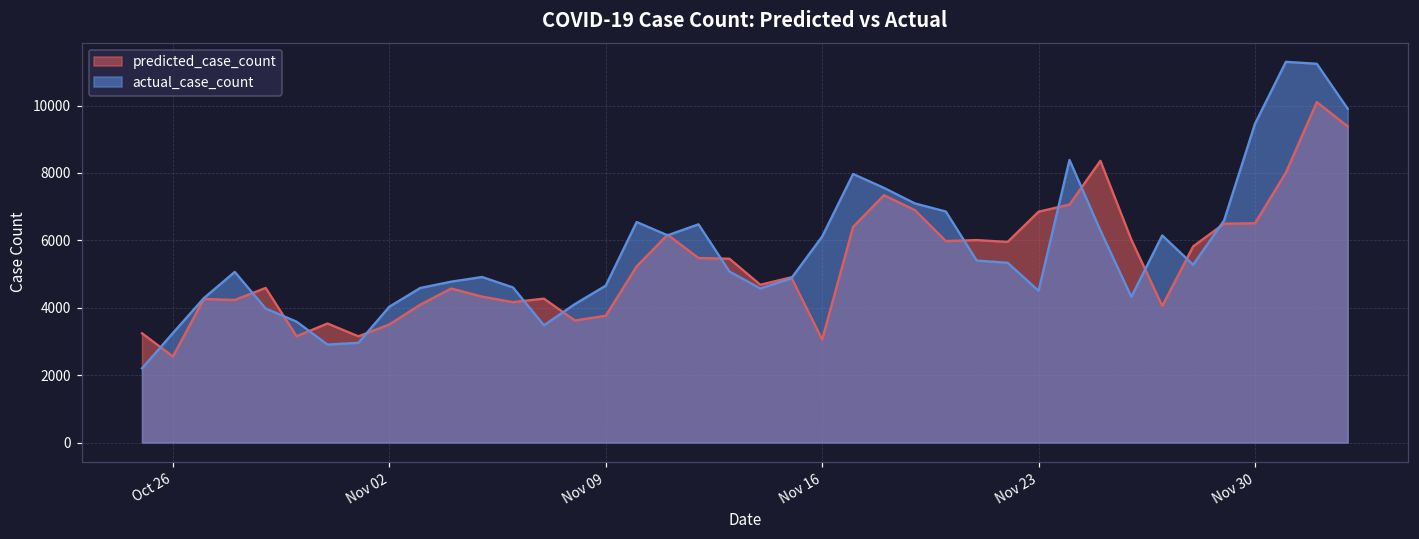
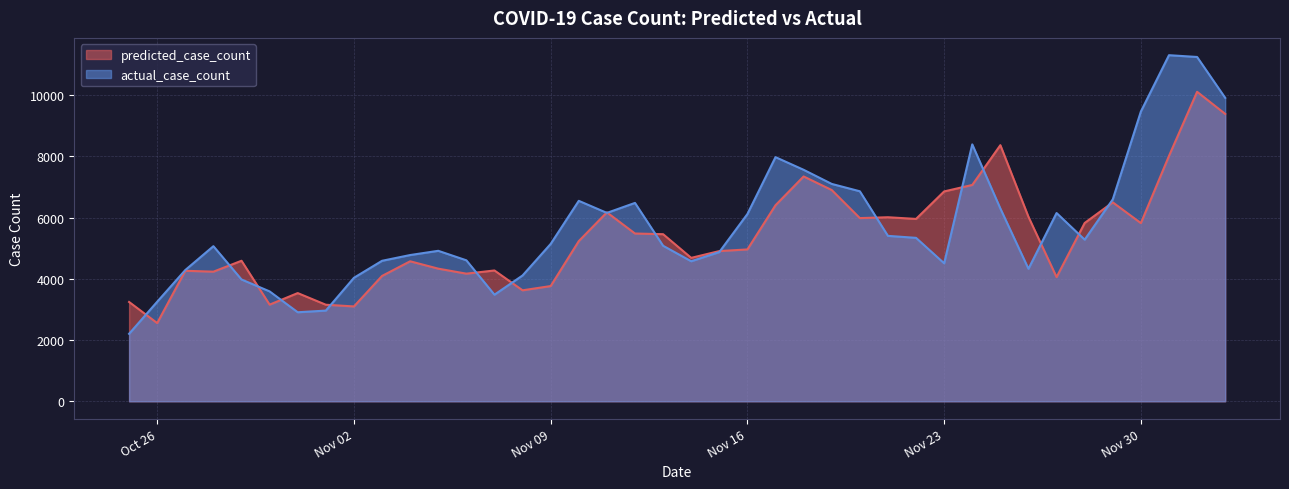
predicted_case_count, Nov 02: 3500 -> 3100
actual_case_count, Nov 09: 4700 -> 5100
predicted_case_count, Nov 16: 3100 -> 5000
predicted_case_count, Nov 30: 6500 -> 5800
